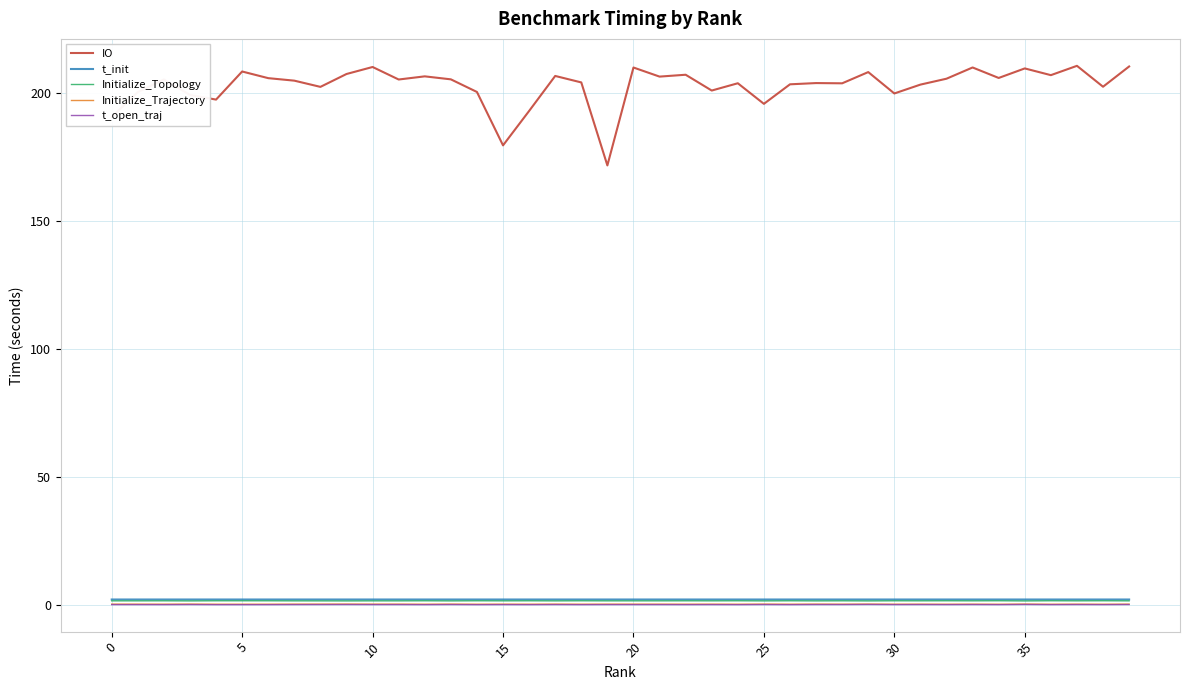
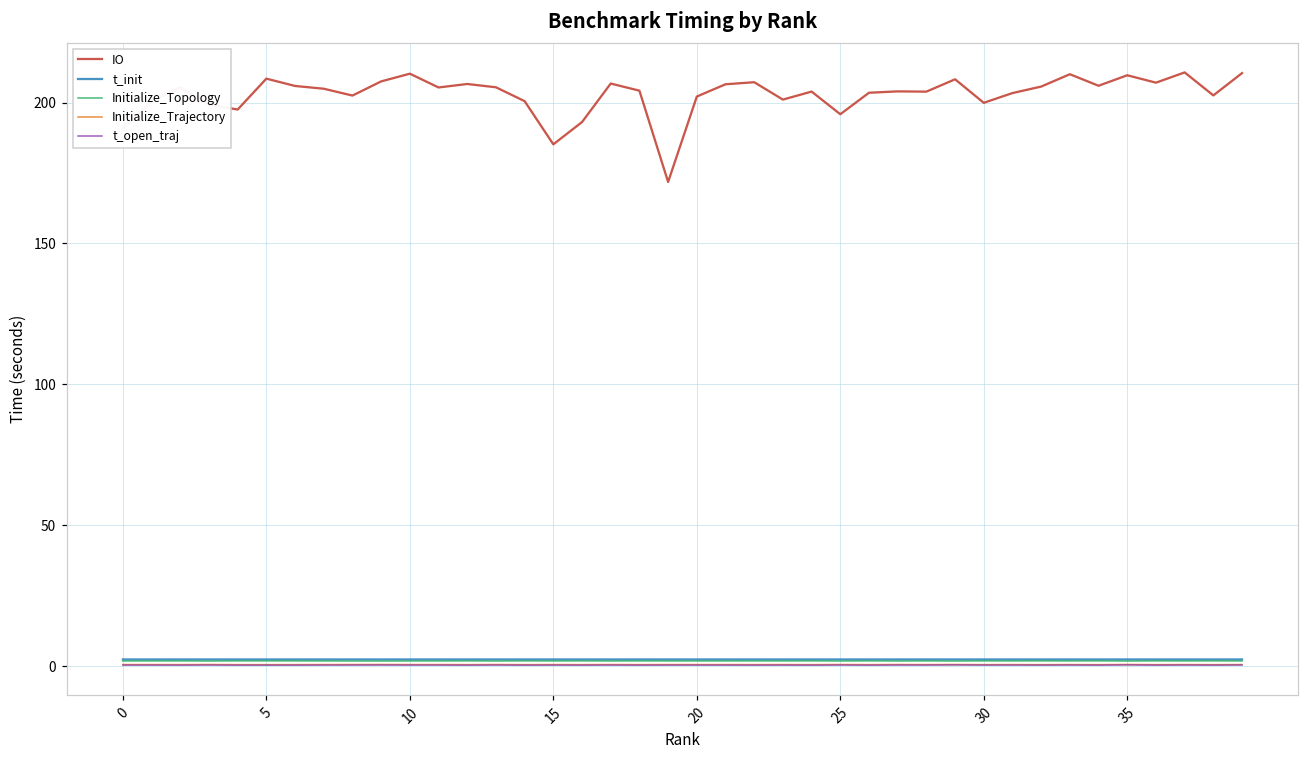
IO, 15: 180 -> 185
IO, 20: 210 -> 202
